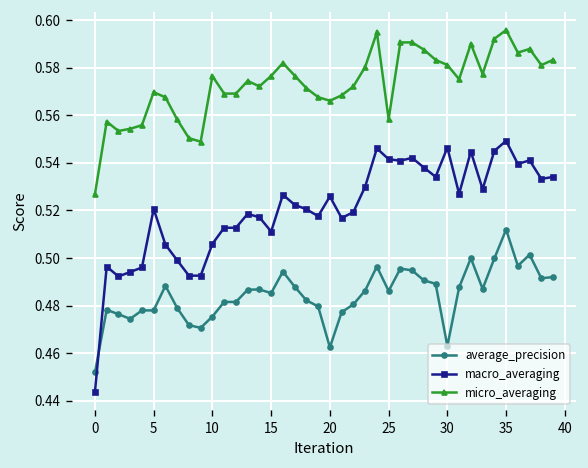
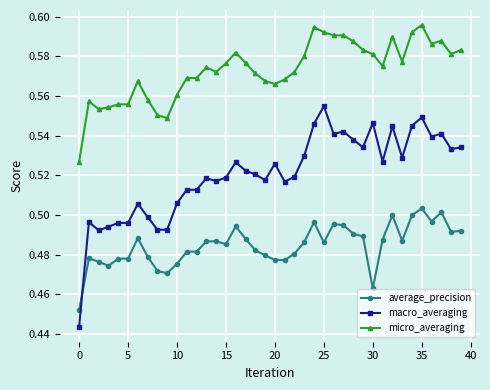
macro_averaging, 5: 0.521 -> 0.496
micro_averaging, 5: 0.570 -> 0.556
micro_averaging, 10: 0.577 -> 0.561
macro_averaging, 15: 0.511 -> 0.519
average_precision, 20: 0.462 -> 0.477
macro_averaging, 25: 0.542 -> 0.555
micro_averaging, 25: 0.558 -> 0.592
average_precision, 35: 0.512 -> 0.503
